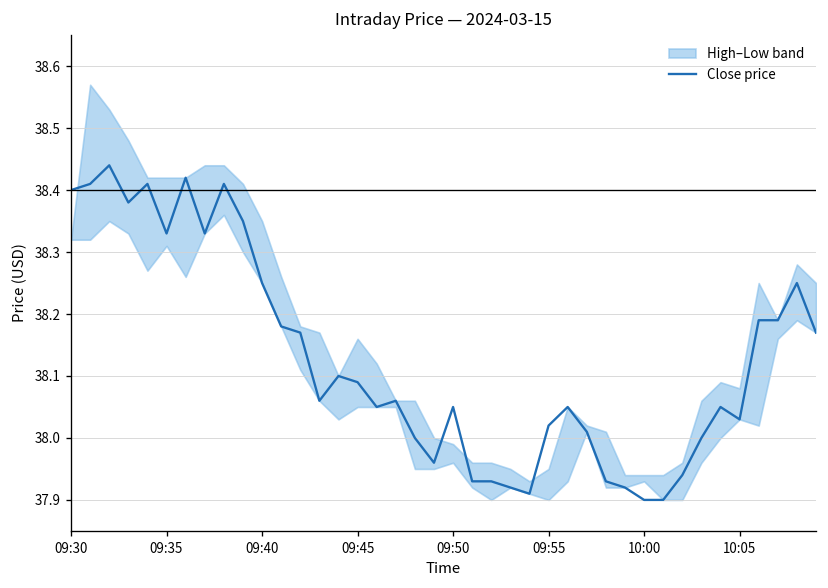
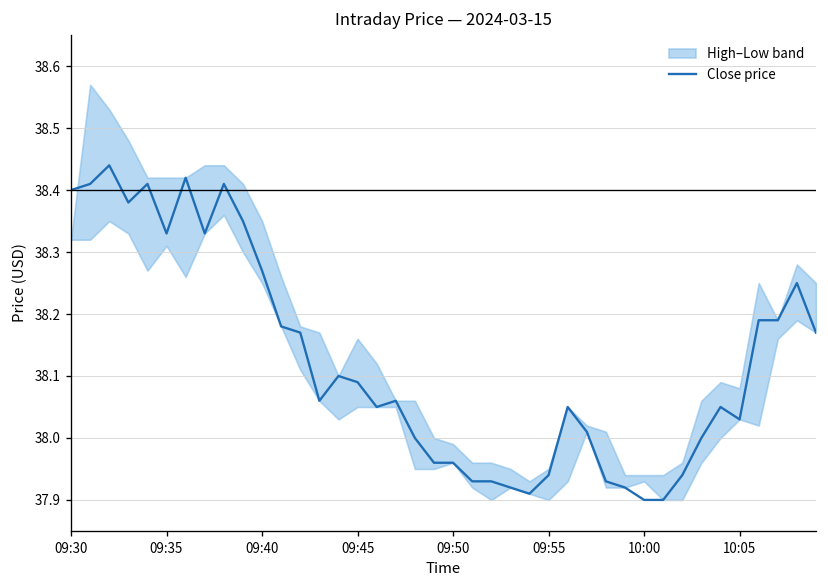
Close price, 09:40: 38.25 -> 38.27
Close price, 09:50: 38.05 -> 37.96
Close price, 09:55: 38.02 -> 37.94
